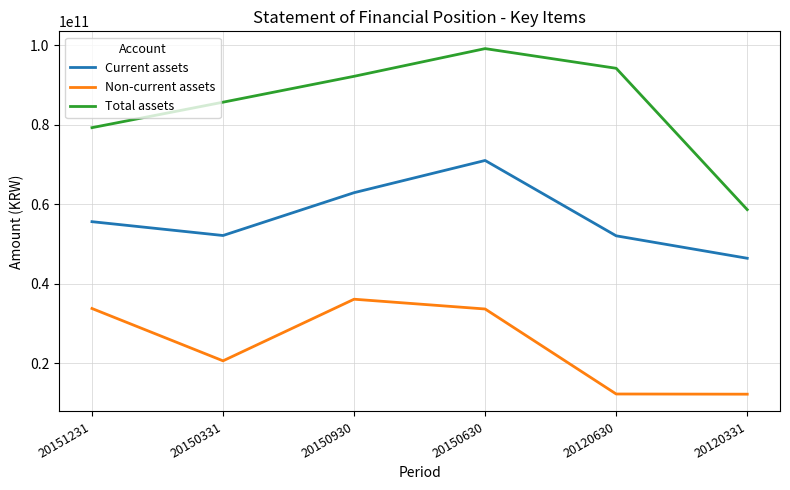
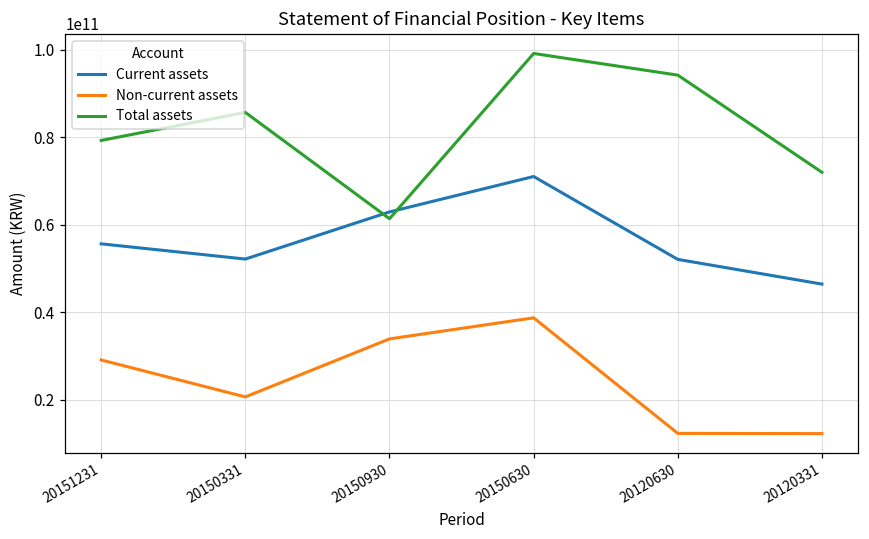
Non-current assets, 20151231: 34000000000 -> 29000000000
Non-current assets, 20150930: 36000000000 -> 34000000000
Total assets, 20150930: 92000000000 -> 61000000000
Non-current assets, 20150630: 34000000000 -> 39000000000
Total assets, 20120331: 59000000000 -> 72000000000
